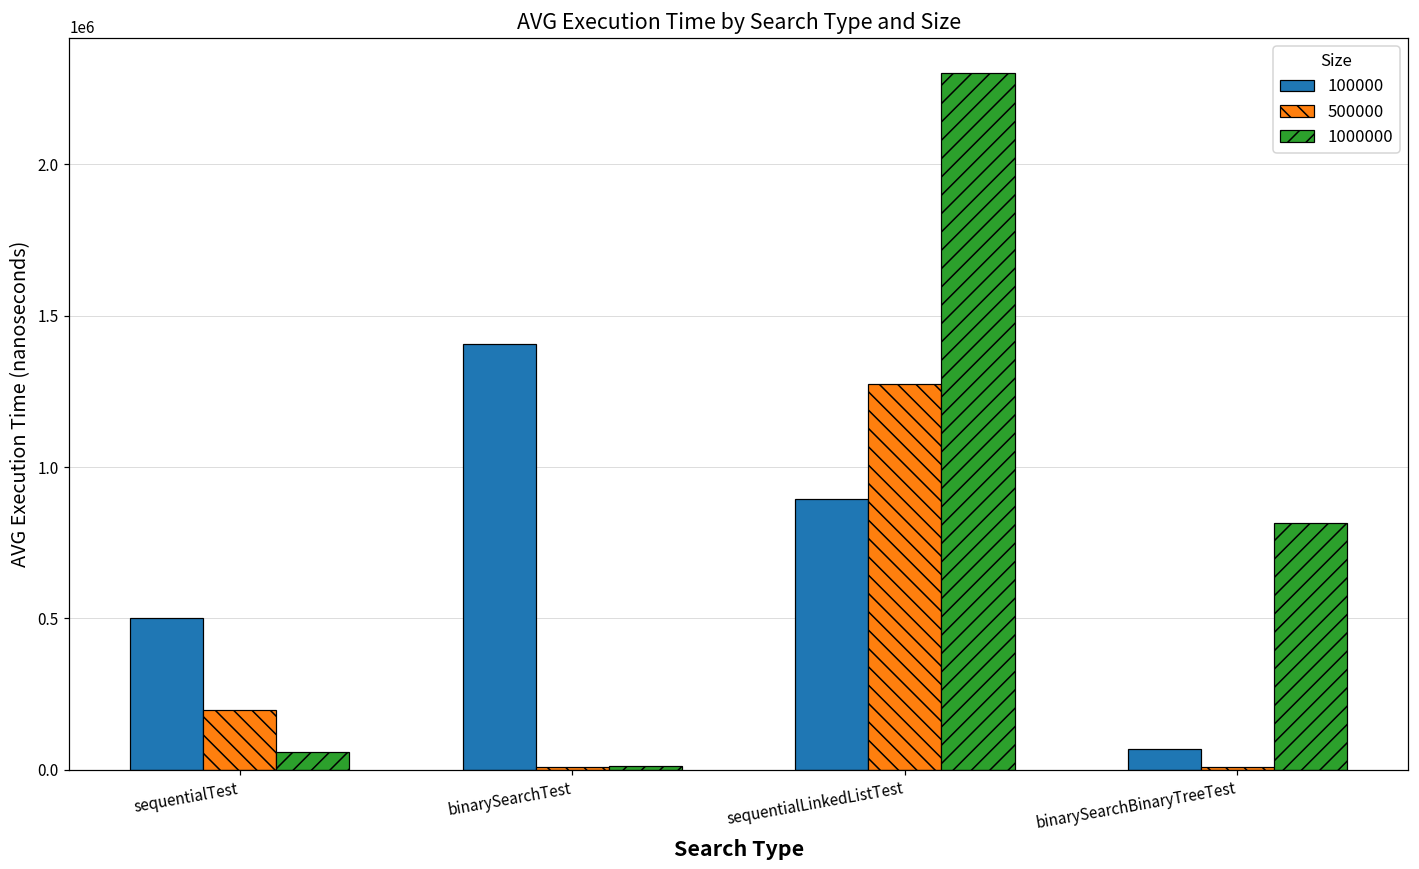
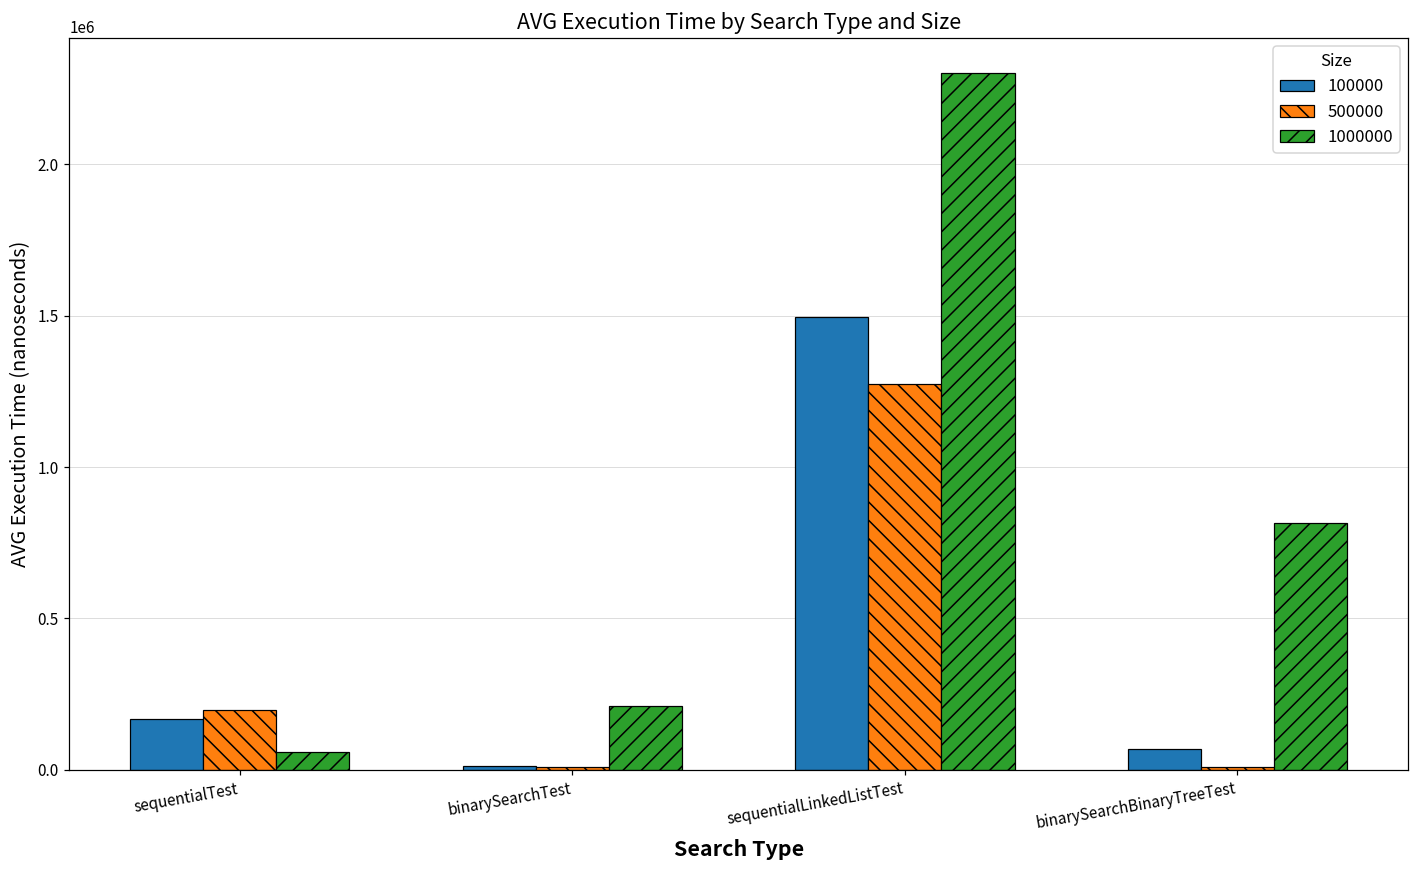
100000, sequentialTest: 500000 -> 170000
100000, binarySearchTest: 1410000 -> 10000
1000000, binarySearchTest: 10000 -> 210000
100000, sequentialLinkedListTest: 900000 -> 1500000
